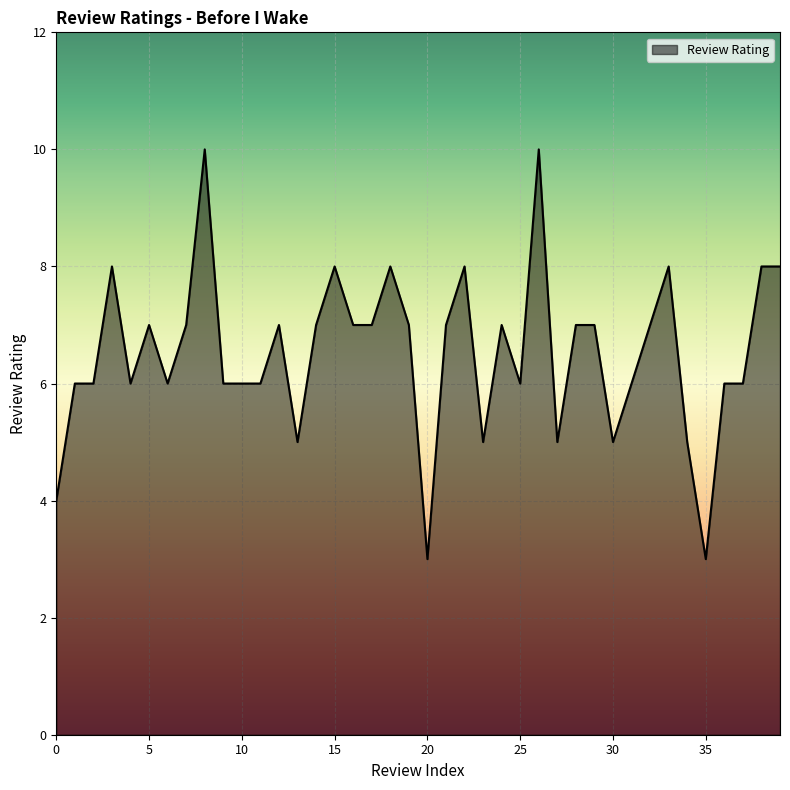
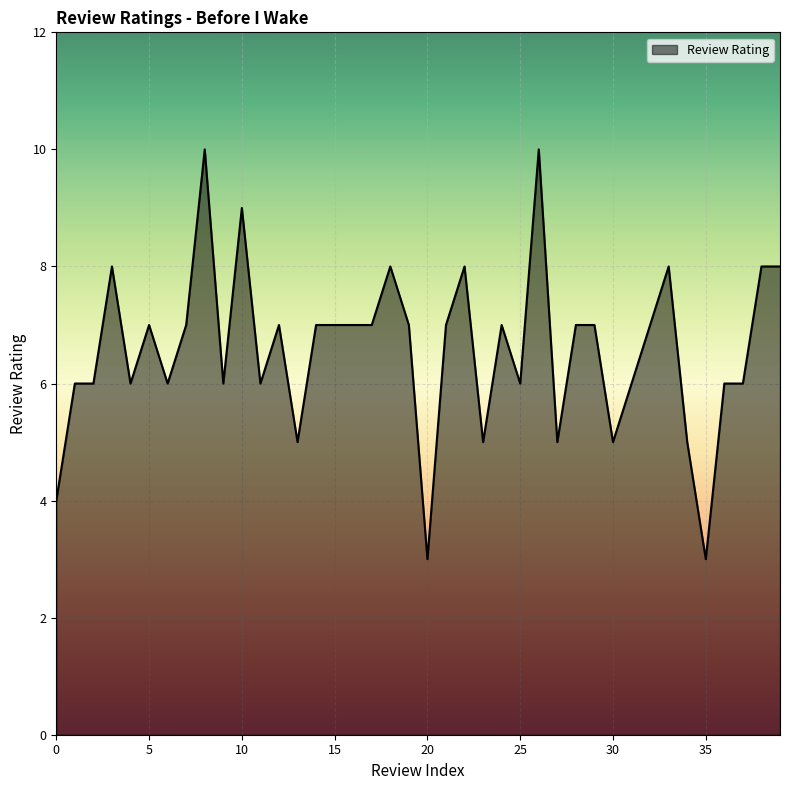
10: 6 -> 9
15: 8 -> 7
